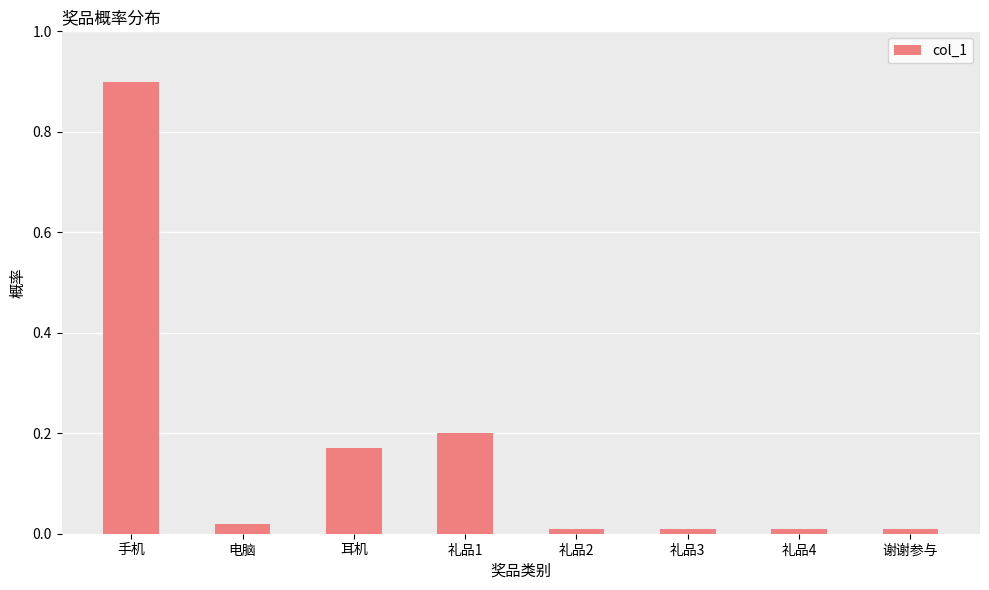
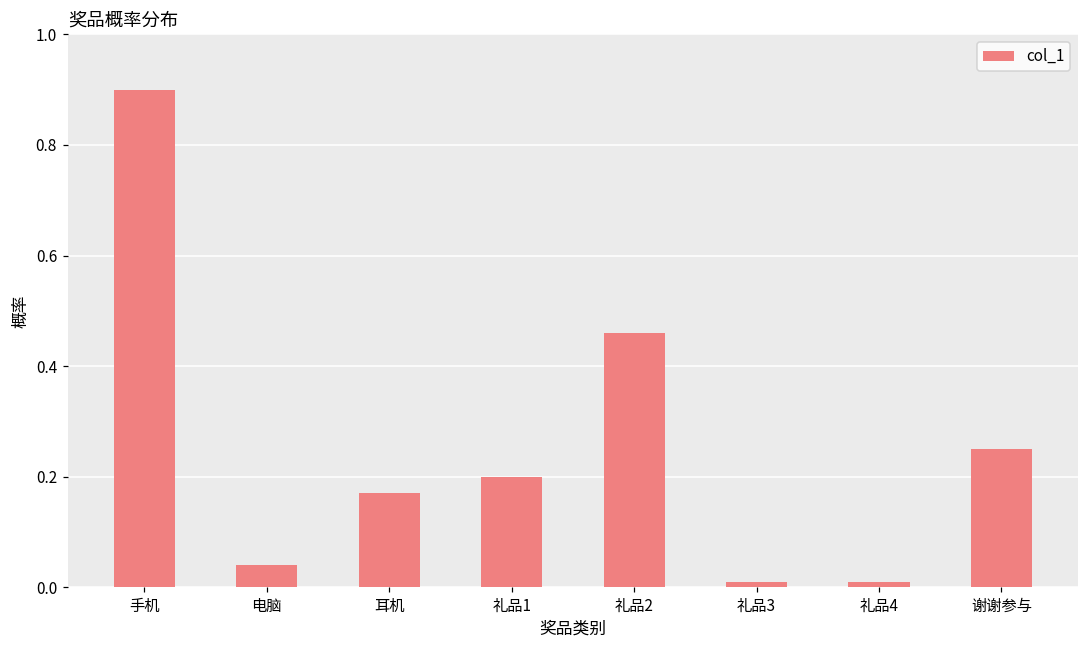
电脑: 0.02 -> 0.04
礼品2: 0.01 -> 0.46
谢谢参与: 0.01 -> 0.25
